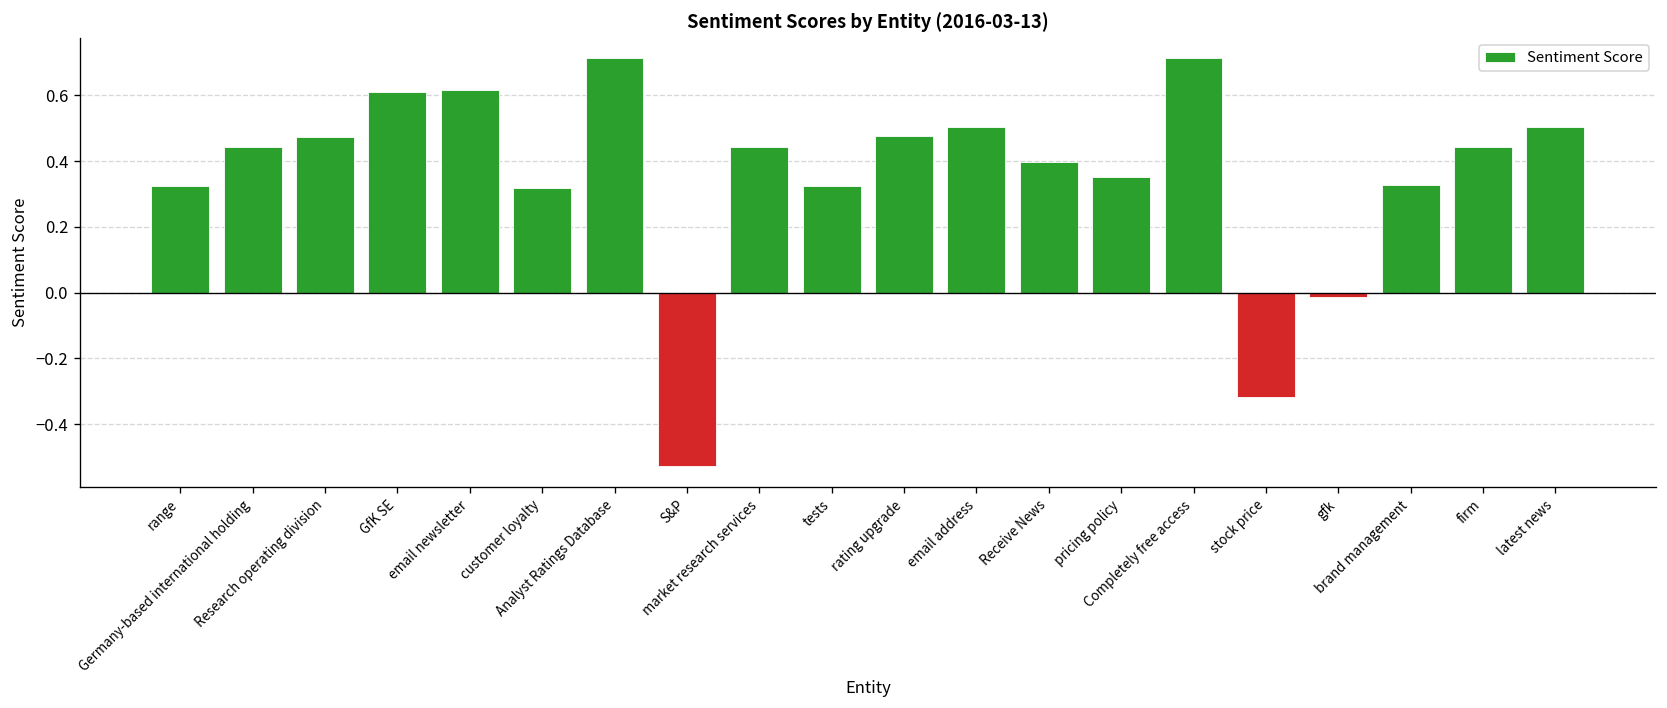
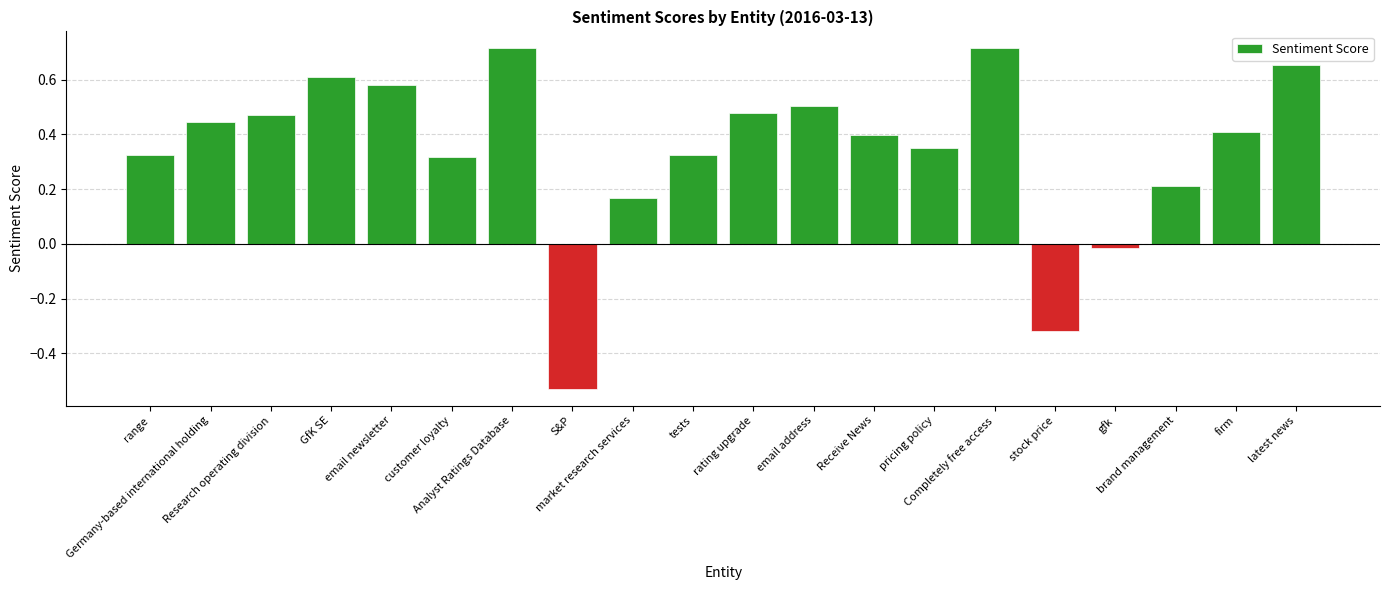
email newsletter: 0.62 -> 0.58
market research services: 0.44 -> 0.17
brand management: 0.33 -> 0.21
firm: 0.44 -> 0.41
latest news: 0.50 -> 0.65
